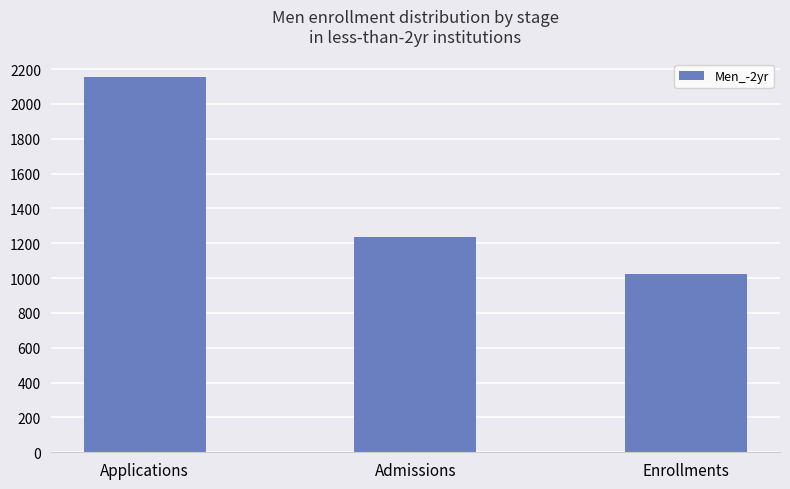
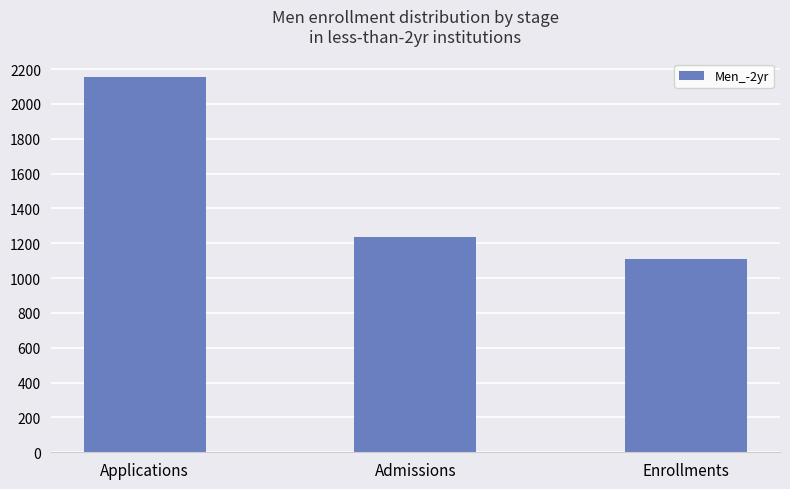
Enrollments: 1020 -> 1110
